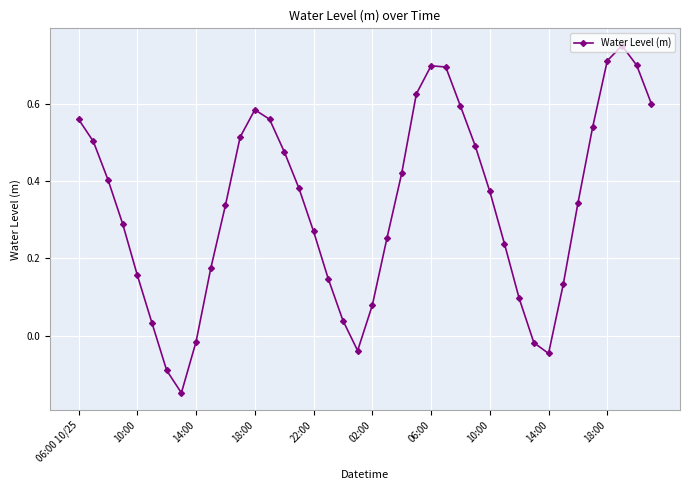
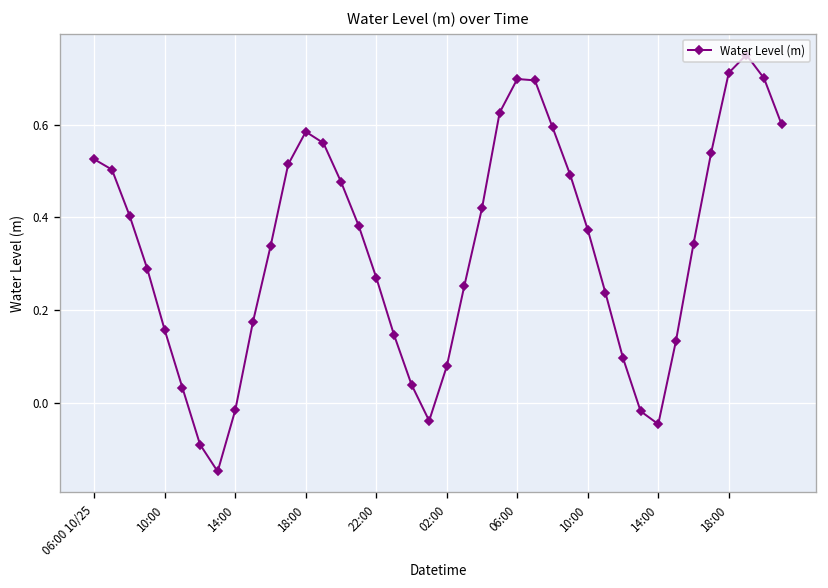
06:00 10/25: 0.56 -> 0.53
